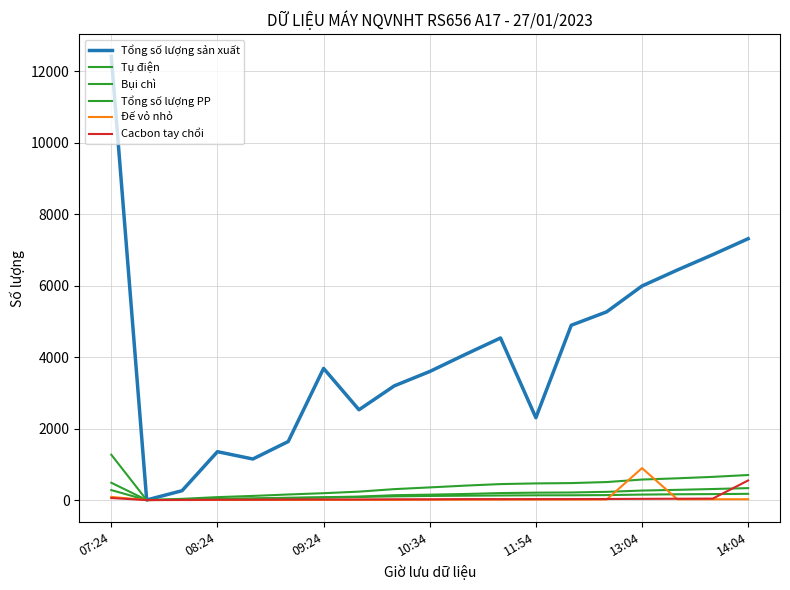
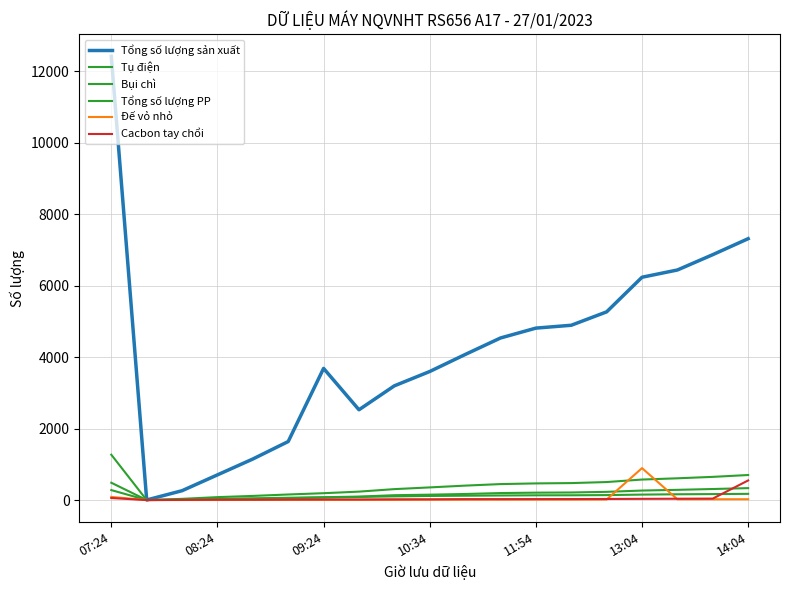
Tổng số lượng sản xuất, 08:24: 1400 -> 700
Tổng số lượng sản xuất, 11:54: 2300 -> 4800
Tổng số lượng sản xuất, 13:04: 6000 -> 6200
